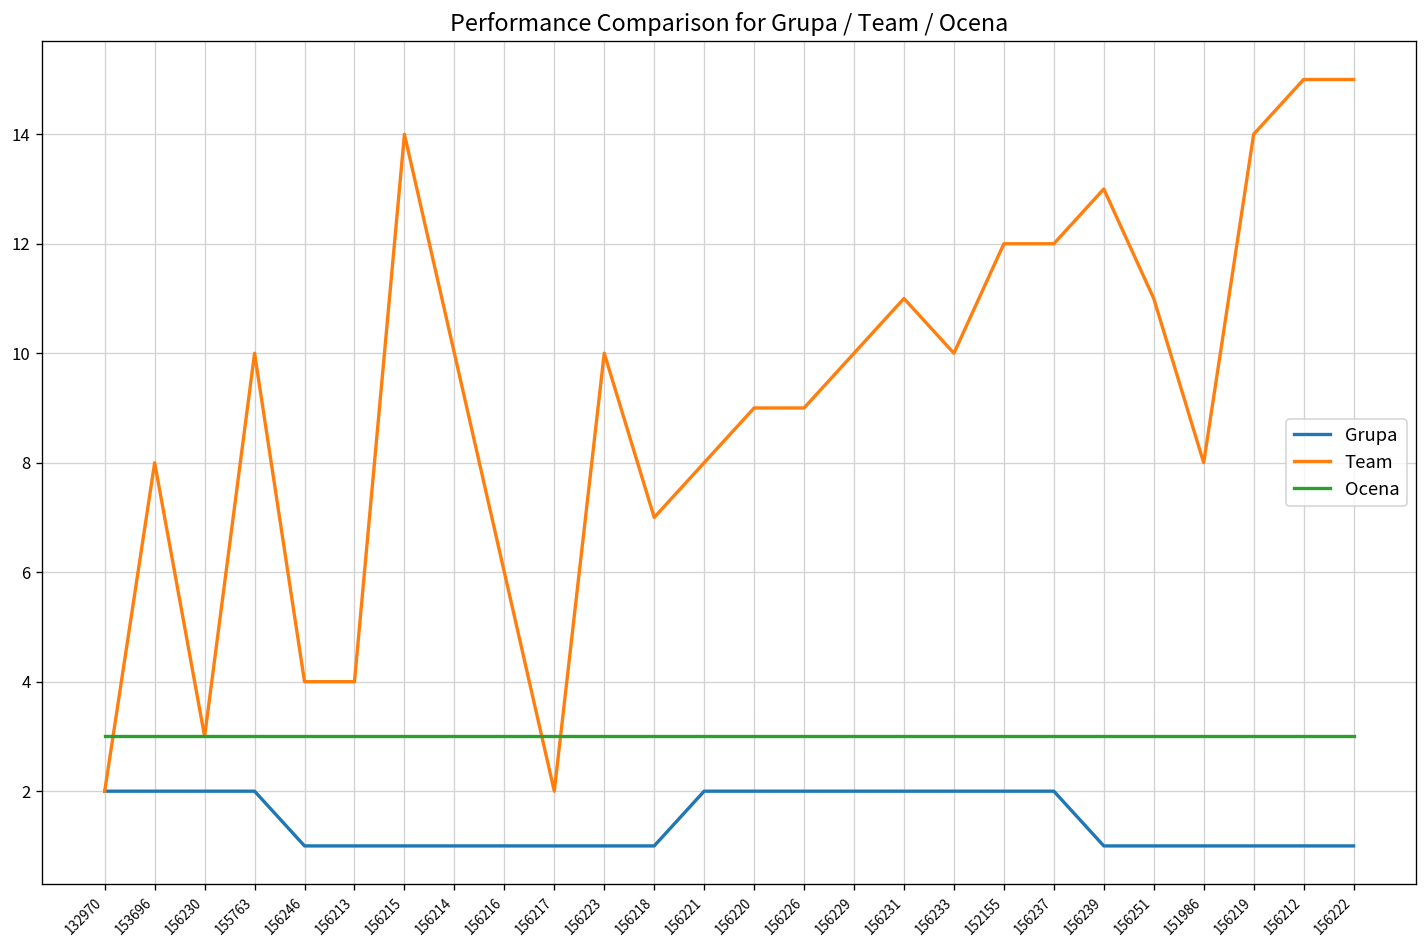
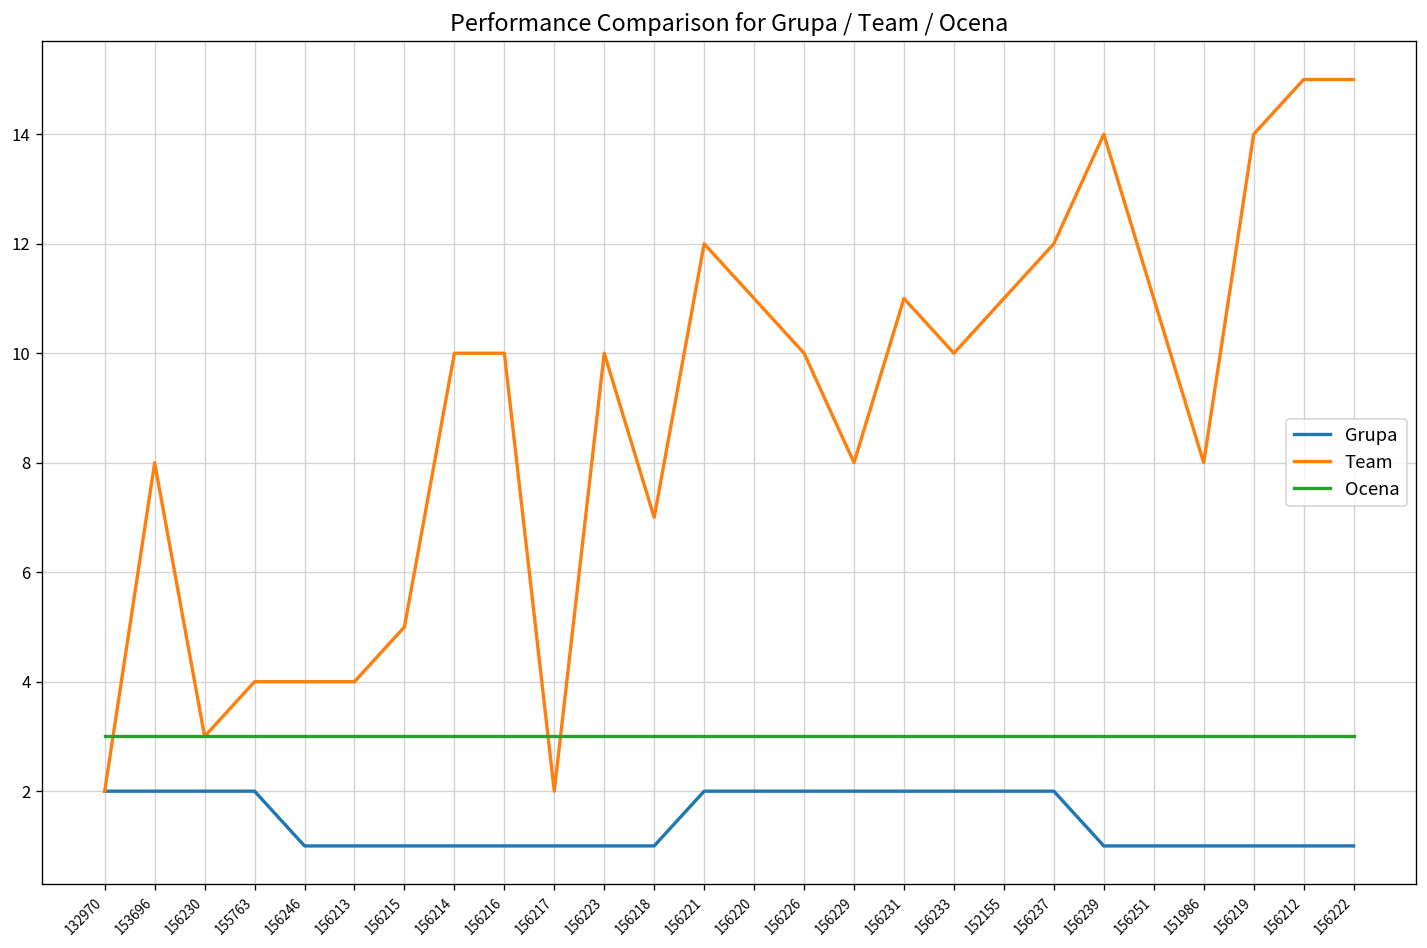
Team, 155763: 10 -> 4
Team, 156215: 14 -> 5
Team, 156216: 6 -> 10
Team, 156221: 8 -> 12
Team, 156220: 9 -> 11
Team, 156226: 9 -> 10
Team, 156229: 10 -> 8
Team, 152155: 12 -> 11
Team, 156239: 13 -> 14
